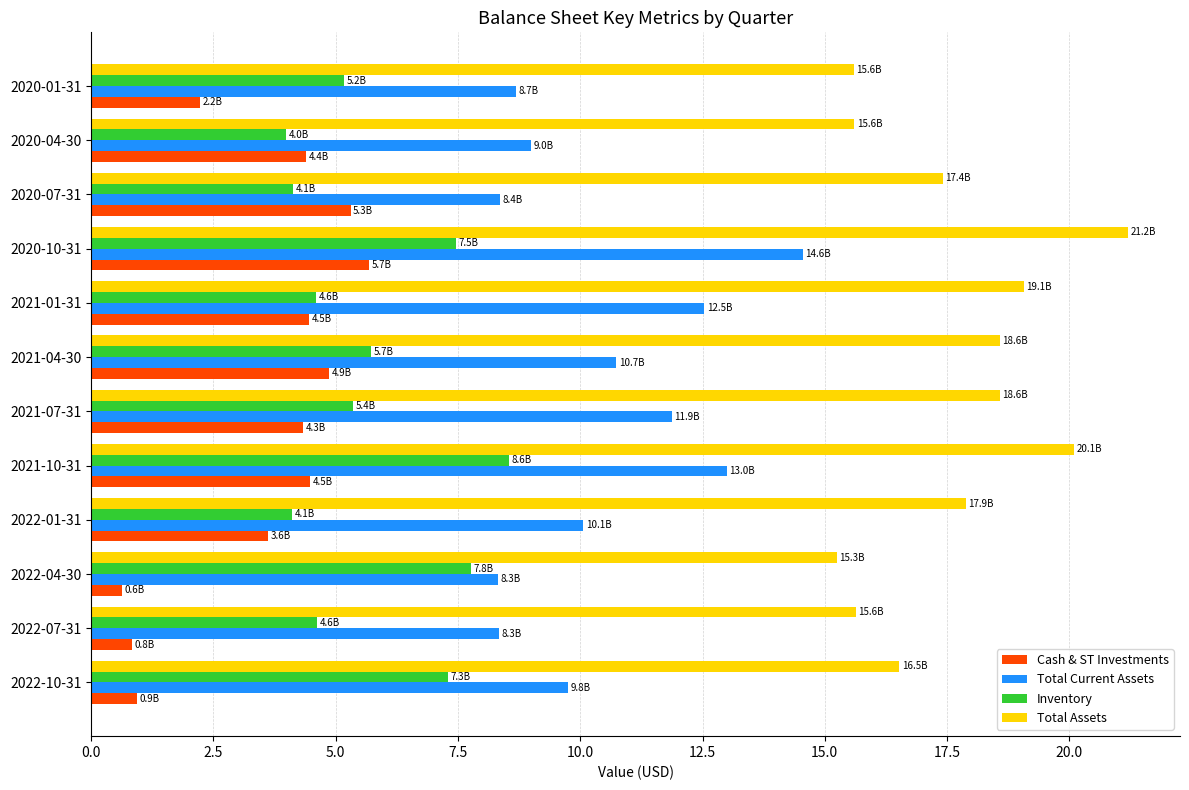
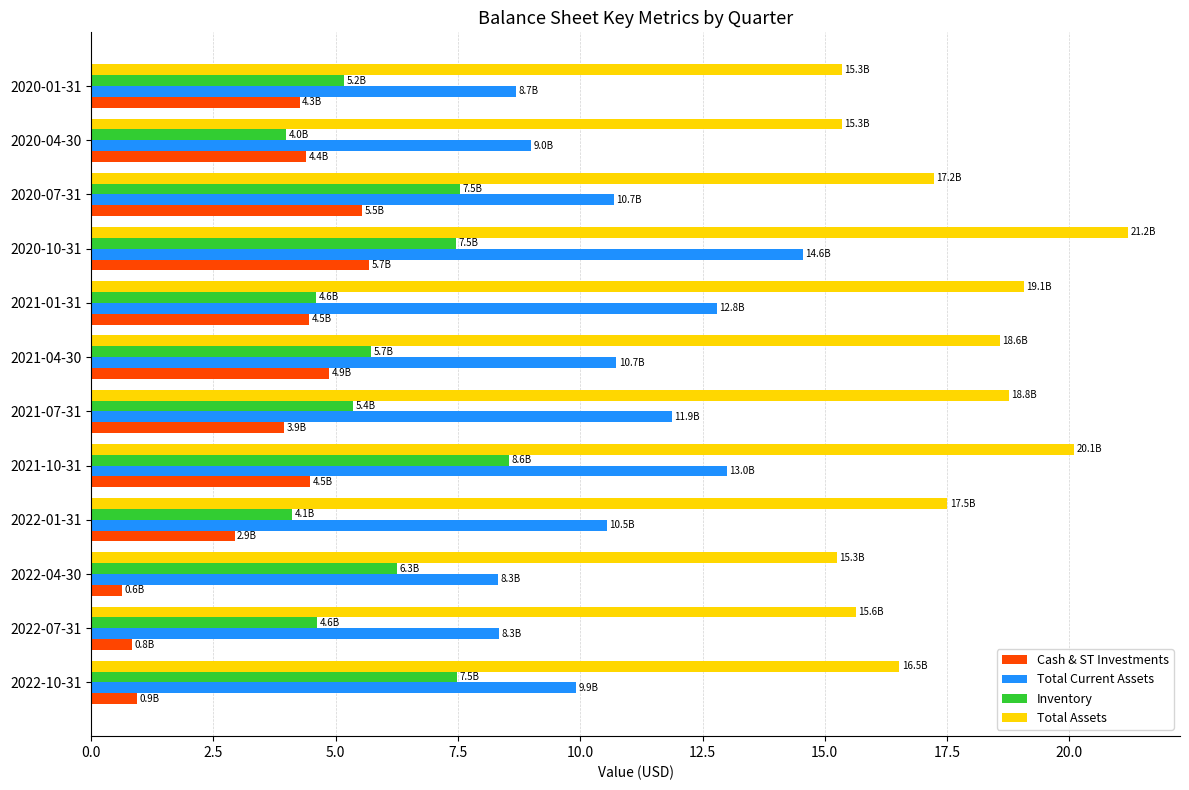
Total Assets, 2020-01-31: 15.6B -> 15.3B
Cash & ST Investments, 2020-01-31: 2.2B -> 4.3B
Total Assets, 2020-04-30: 15.6B -> 15.3B
Total Assets, 2020-07-31: 17.4B -> 17.2B
Inventory, 2020-07-31: 4.1B -> 7.5B
Total Current Assets, 2020-07-31: 8.4B -> 10.7B
Cash & ST Investments, 2020-07-31: 5.3B -> 5.5B
Total Current Assets, 2021-01-31: 12.5B -> 12.8B
Total Assets, 2021-07-31: 18.6B -> 18.8B
Cash & ST Investments, 2021-07-31: 4.3B -> 3.9B
Total Assets, 2022-01-31: 17.9B -> 17.5B
Total Current Assets, 2022-01-31: 10.1B -> 10.5B
Cash & ST Investments, 2022-01-31: 3.6B -> 2.9B
Inventory, 2022-04-30: 7.8B -> 6.3B
Inventory, 2022-10-31: 7.3B -> 7.5B
Total Current Assets, 2022-10-31: 9.8B -> 9.9B
